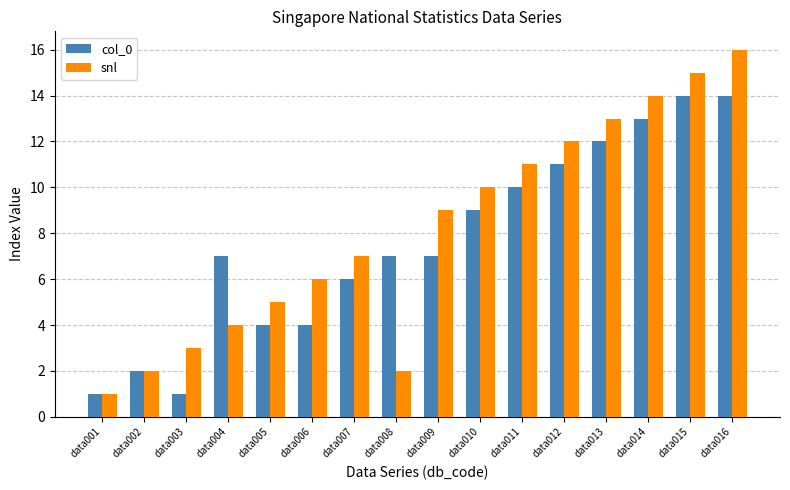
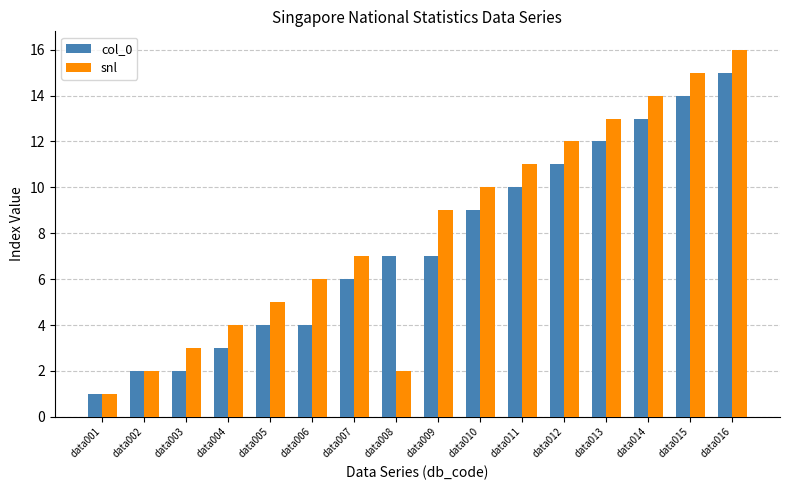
col_0, data003: 1 -> 2
col_0, data004: 7 -> 3
col_0, data016: 14 -> 15
